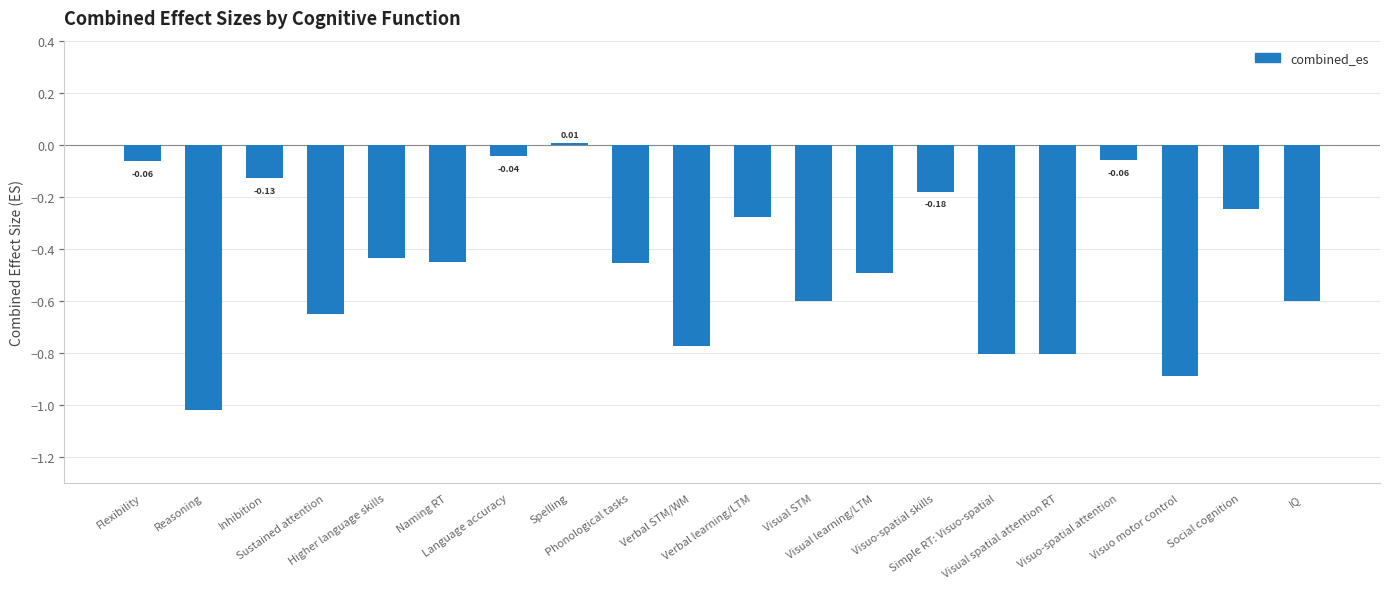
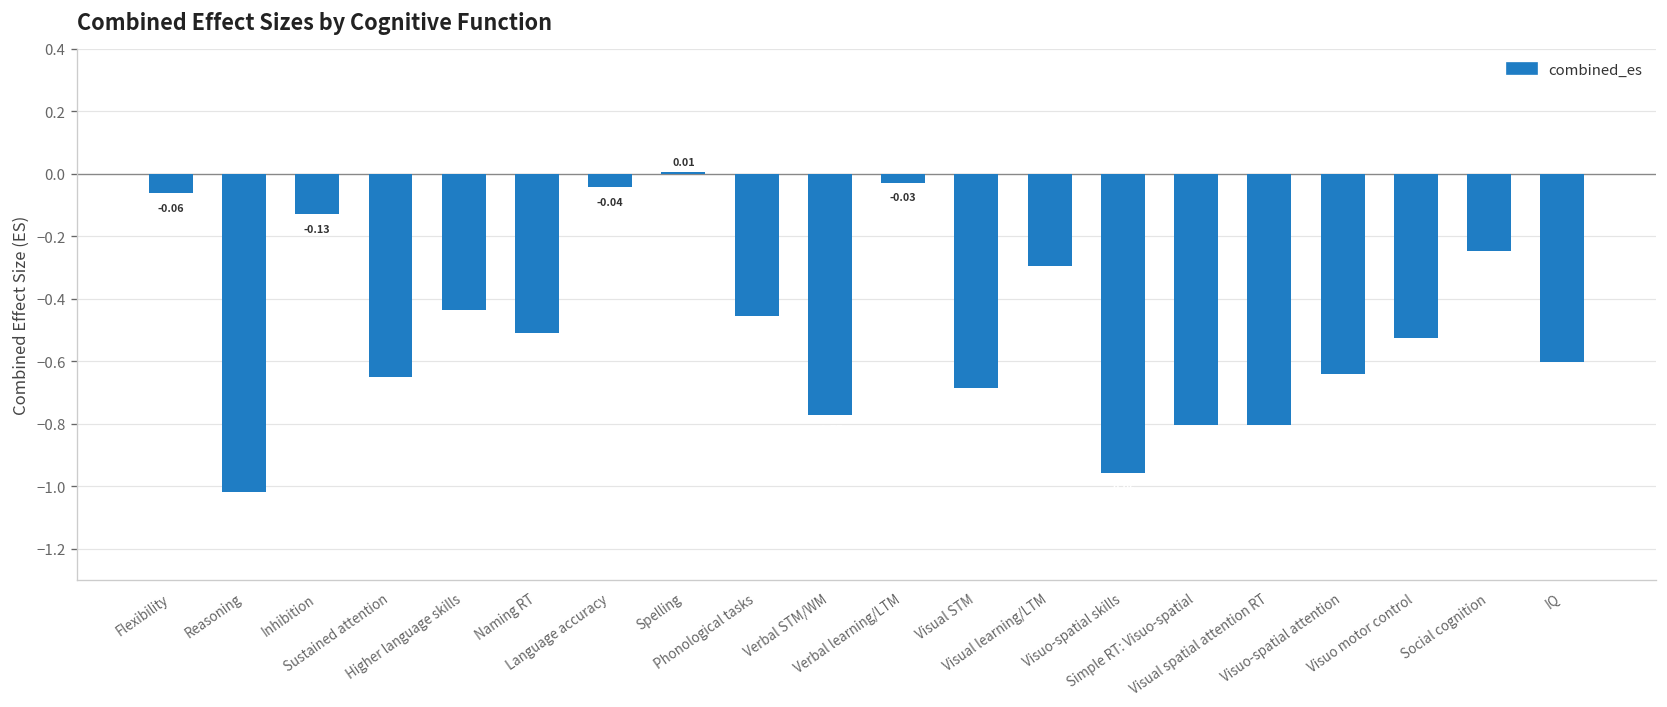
Naming RT: -0.45 -> -0.51
Verbal learning/LTM: -0.28 -> -0.03
Visual STM: -0.60 -> -0.69
Visual learning/LTM: -0.49 -> -0.29
Visuo-spatial skills: -0.18 -> -0.96
Visuo-spatial attention: -0.06 -> -0.64
Visuo motor control: -0.89 -> -0.53
